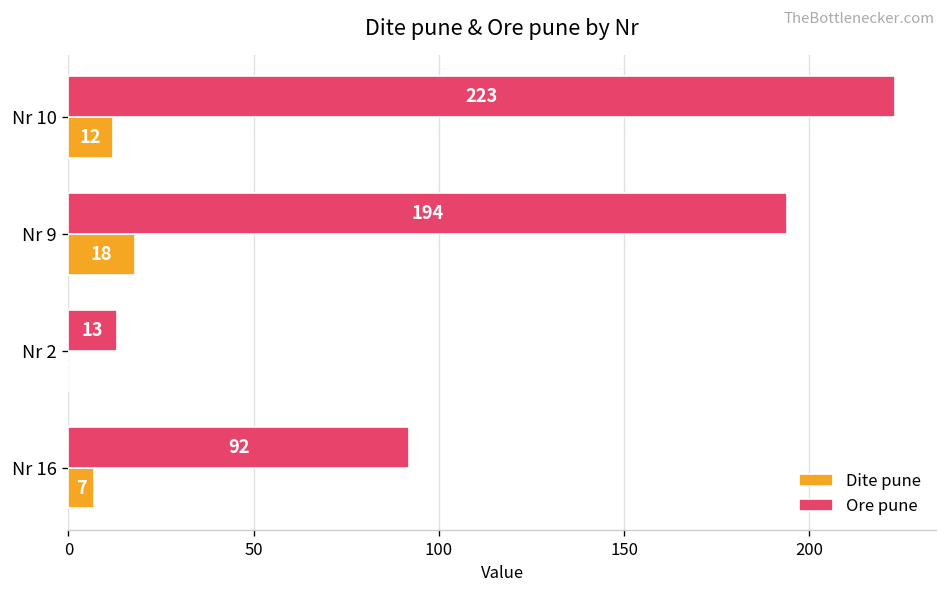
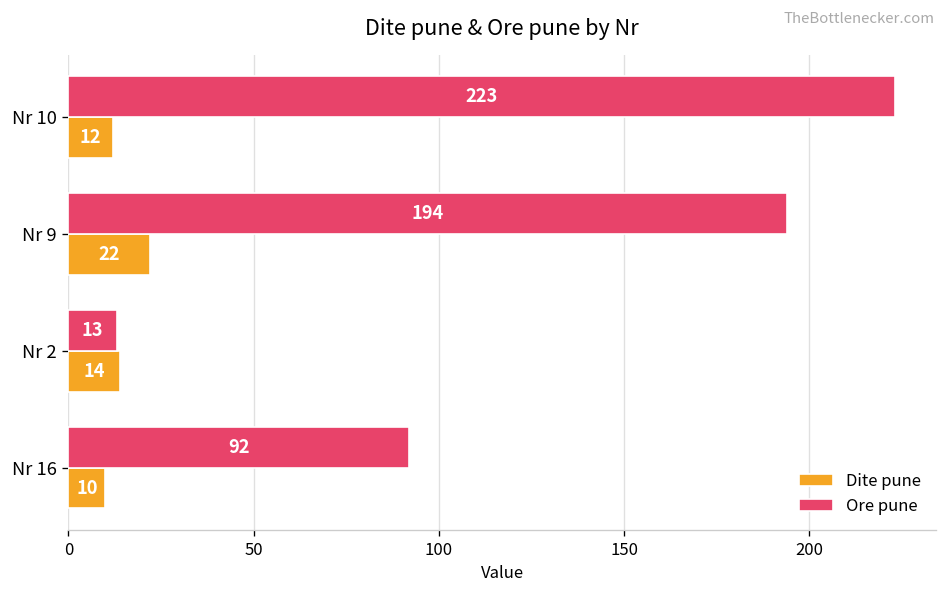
Dite pune, Nr 9: 18 -> 22
Dite pune, Nr 2: 0 -> 14
Dite pune, Nr 16: 7 -> 10
